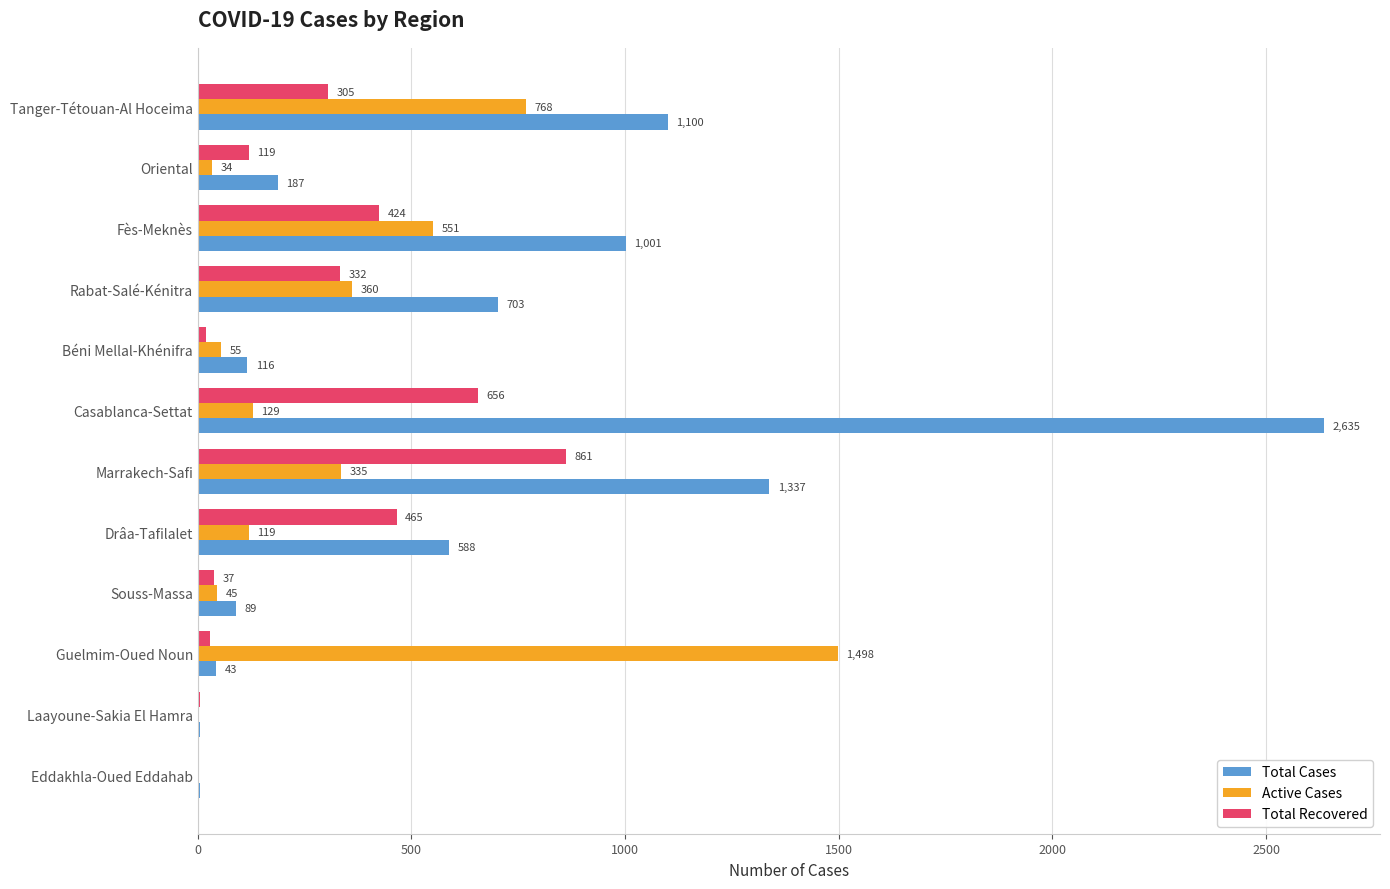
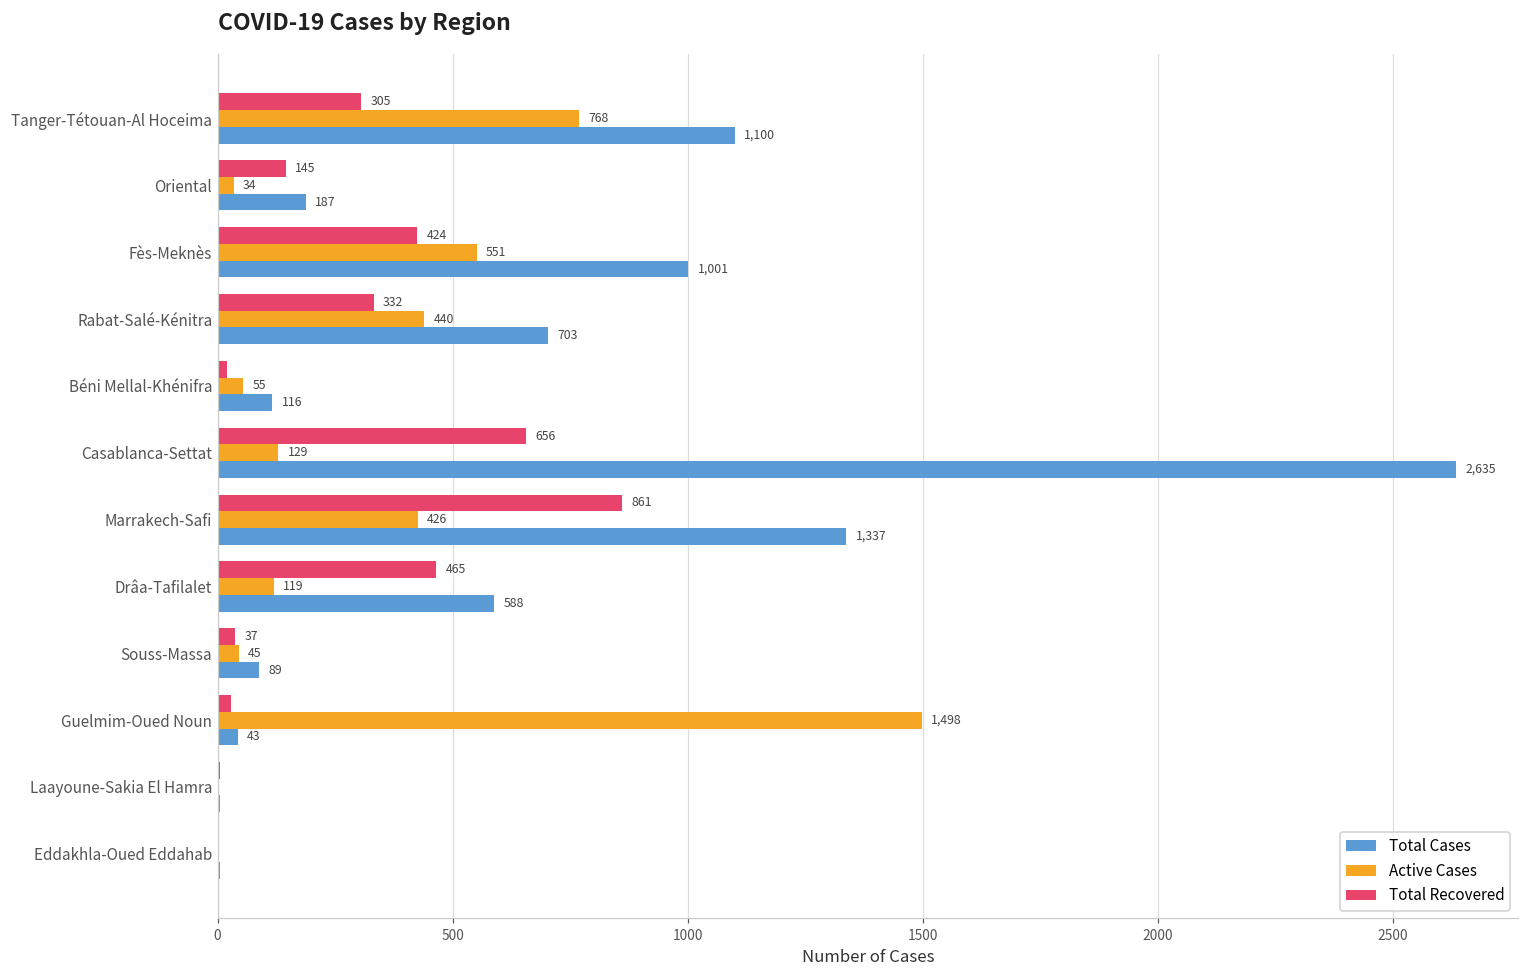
Total Recovered, Oriental: 119 -> 145
Active Cases, Rabat-Salé-Kénitra: 360 -> 440
Active Cases, Marrakech-Safi: 335 -> 426
